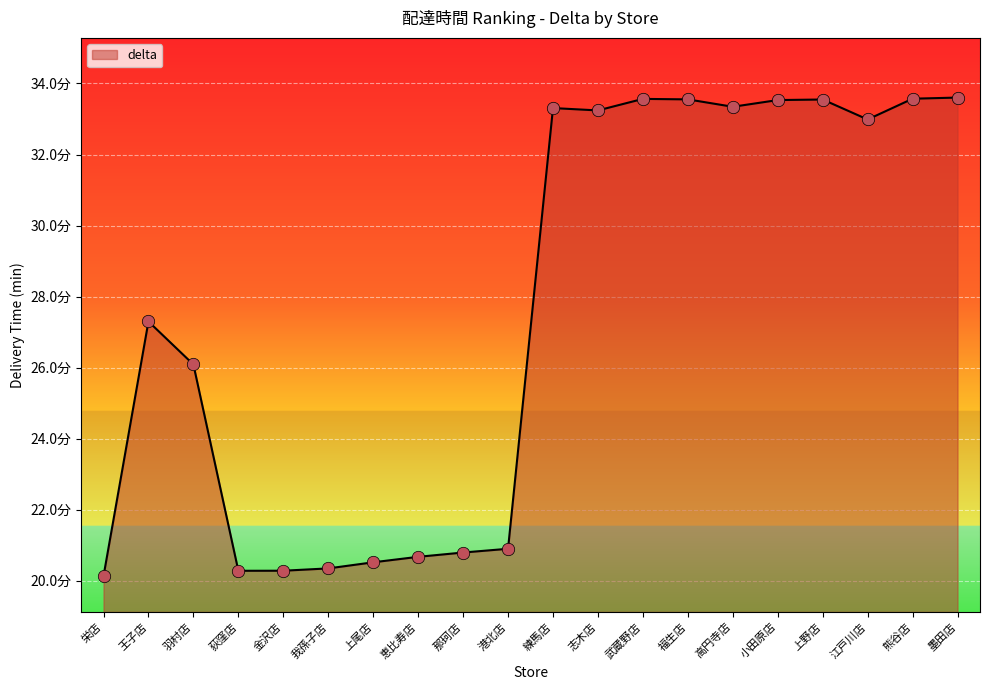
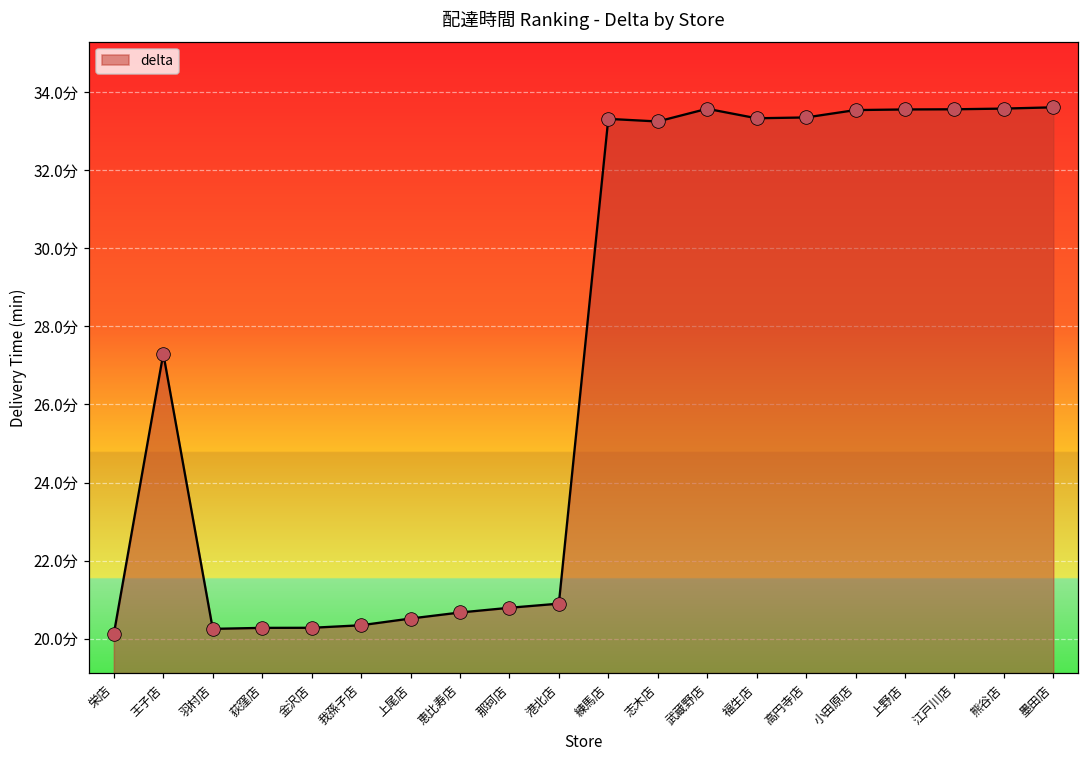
羽村店: 26.1分 -> 20.3分
福生店: 33.6分 -> 33.3分
江戸川店: 33.0分 -> 33.6分
